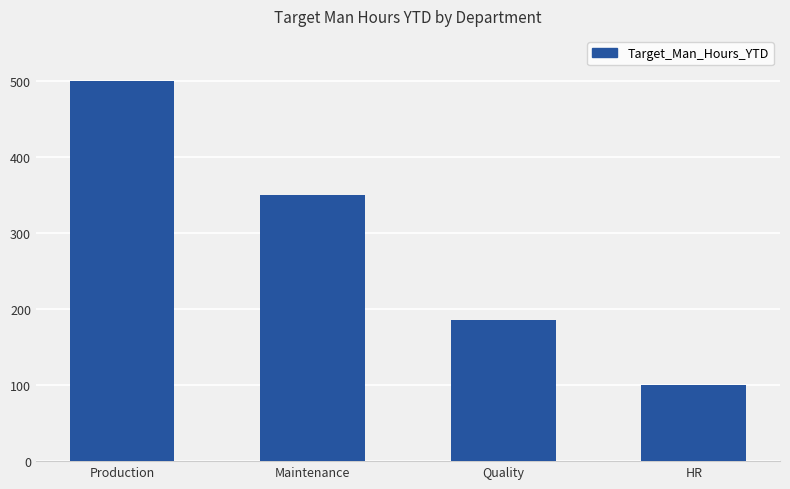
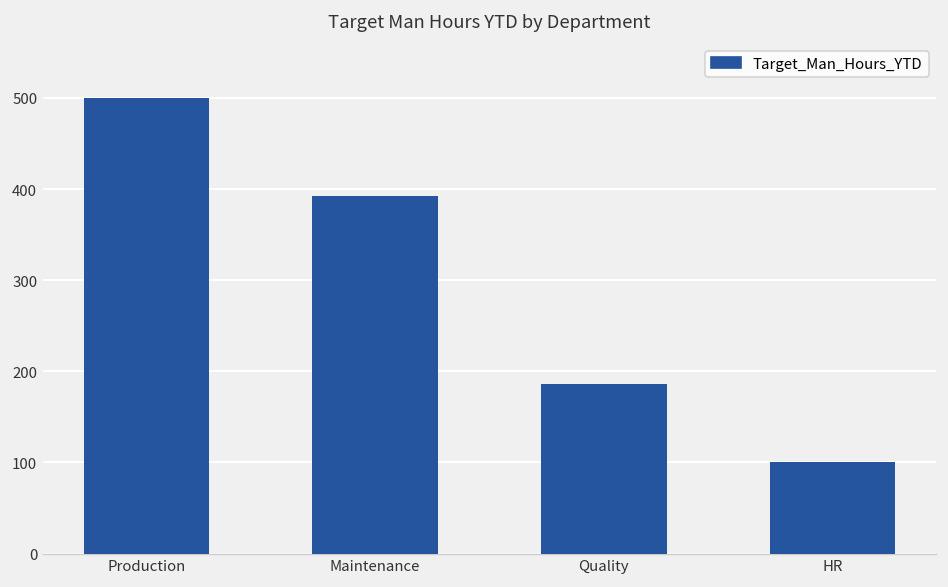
Maintenance: 350 -> 390
